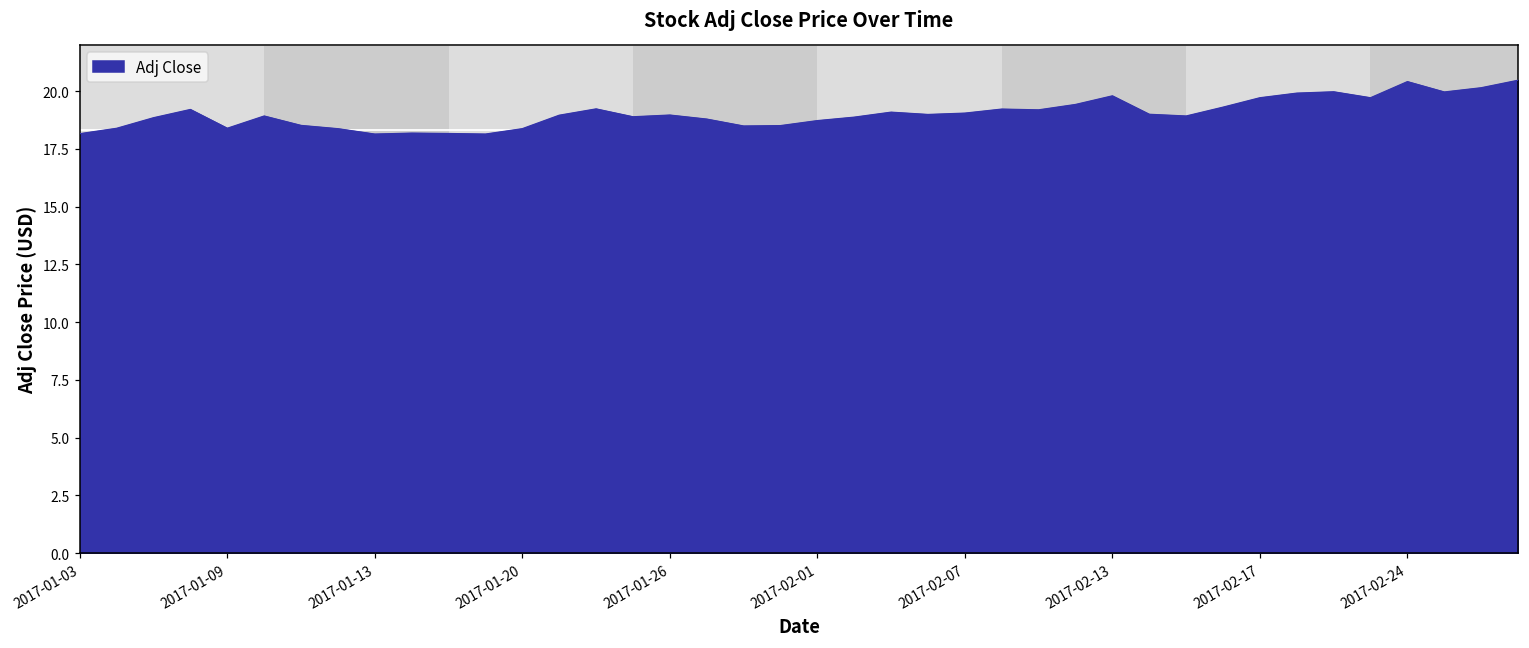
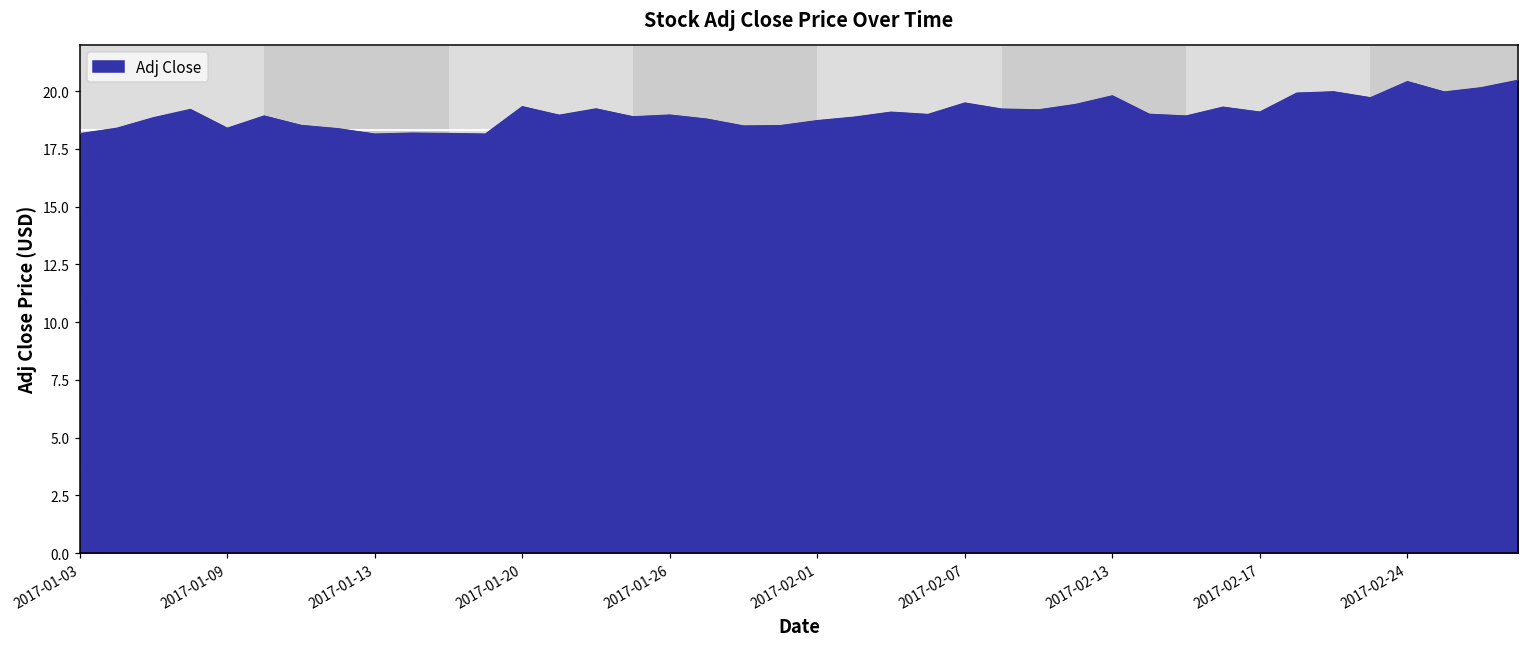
2017-01-20: 18.4 -> 19.3
2017-02-07: 19.0 -> 19.5
2017-02-17: 19.7 -> 19.1
